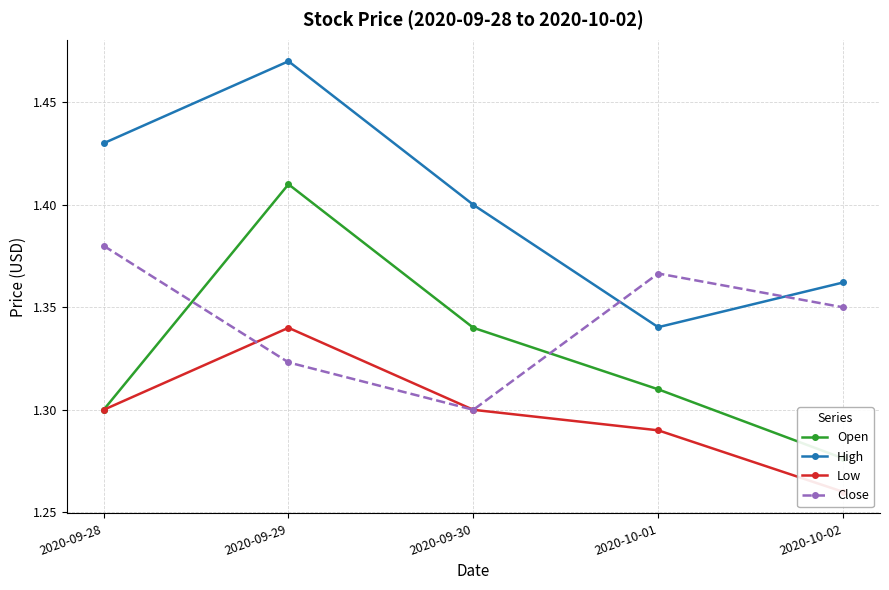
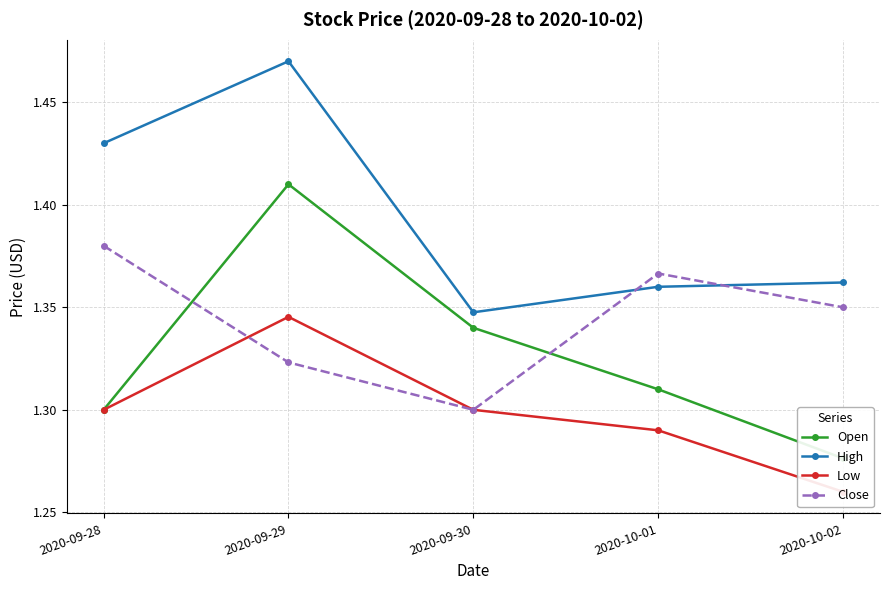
Low, 2020-09-29: 1.340 -> 1.345
High, 2020-09-30: 1.400 -> 1.348
High, 2020-10-01: 1.340 -> 1.360
